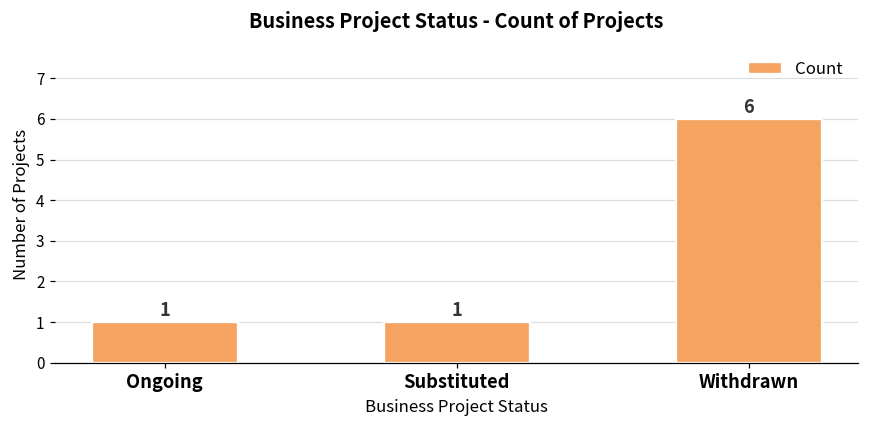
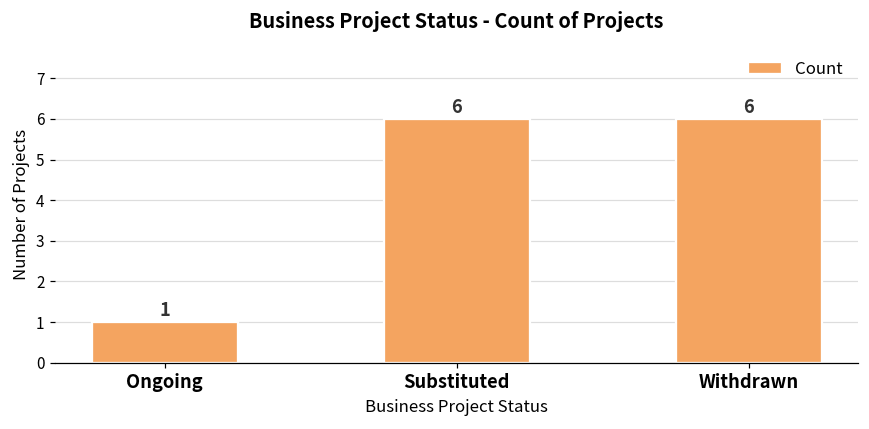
Substituted: 1 -> 6
